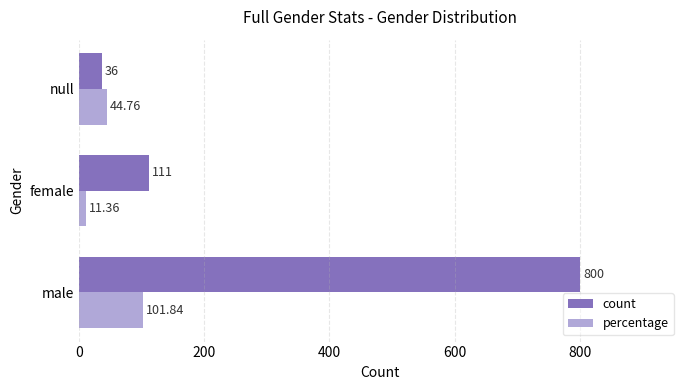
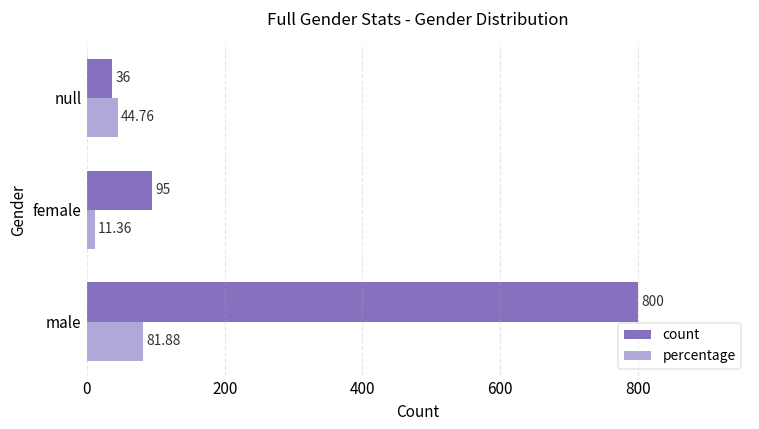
count, female: 111 -> 95
percentage, male: 101.84 -> 81.88
